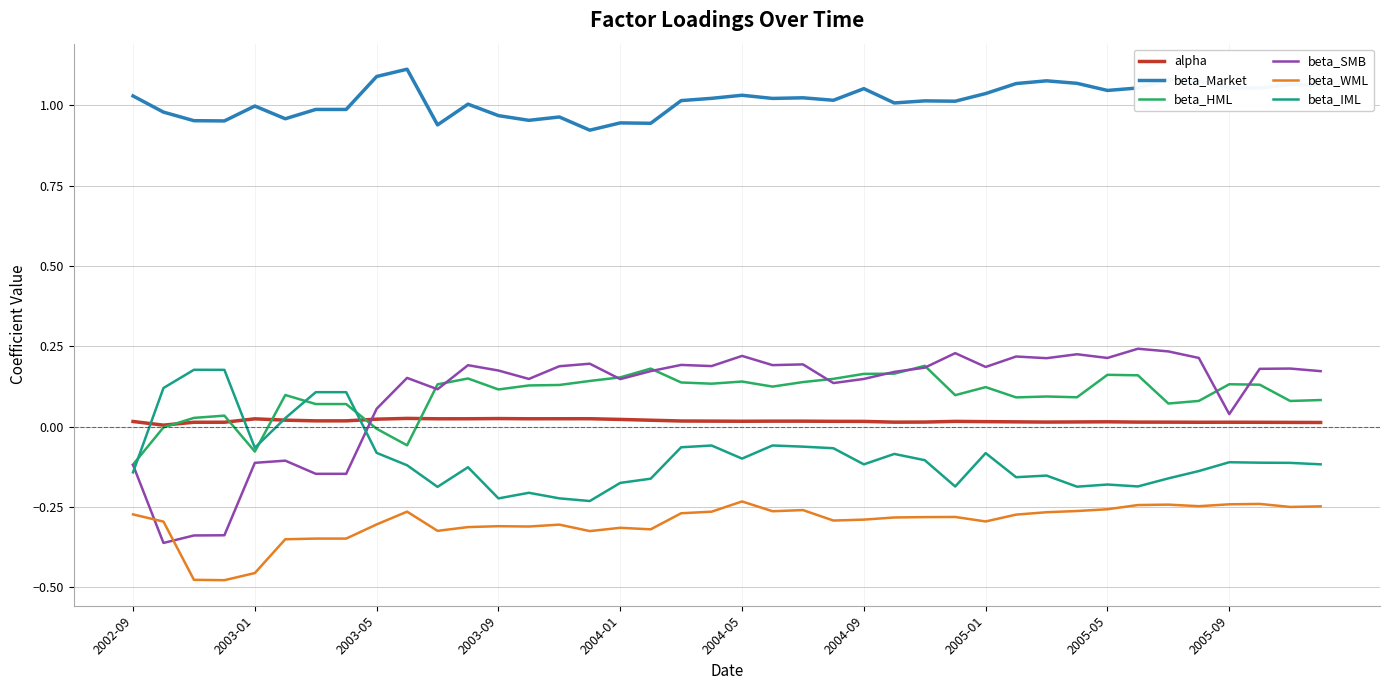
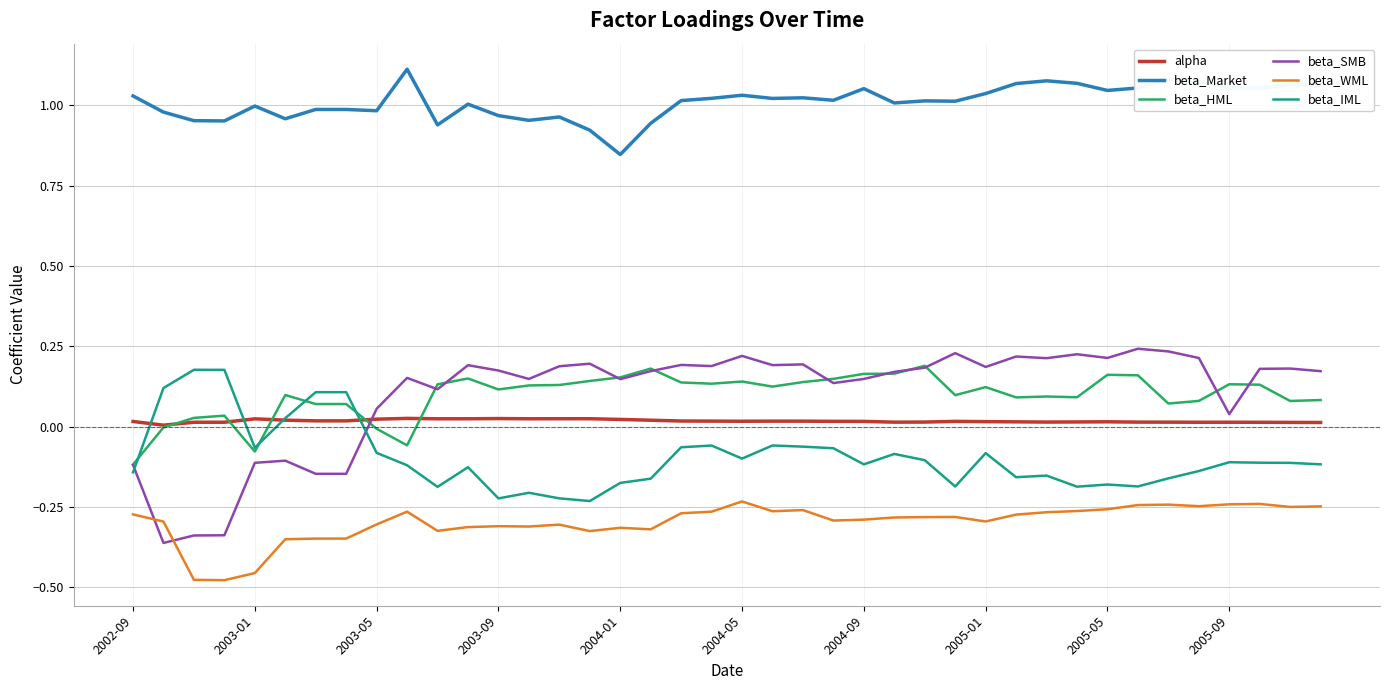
beta_Market, 2003-05: 1.09 -> 0.98
beta_Market, 2004-01: 0.95 -> 0.85
